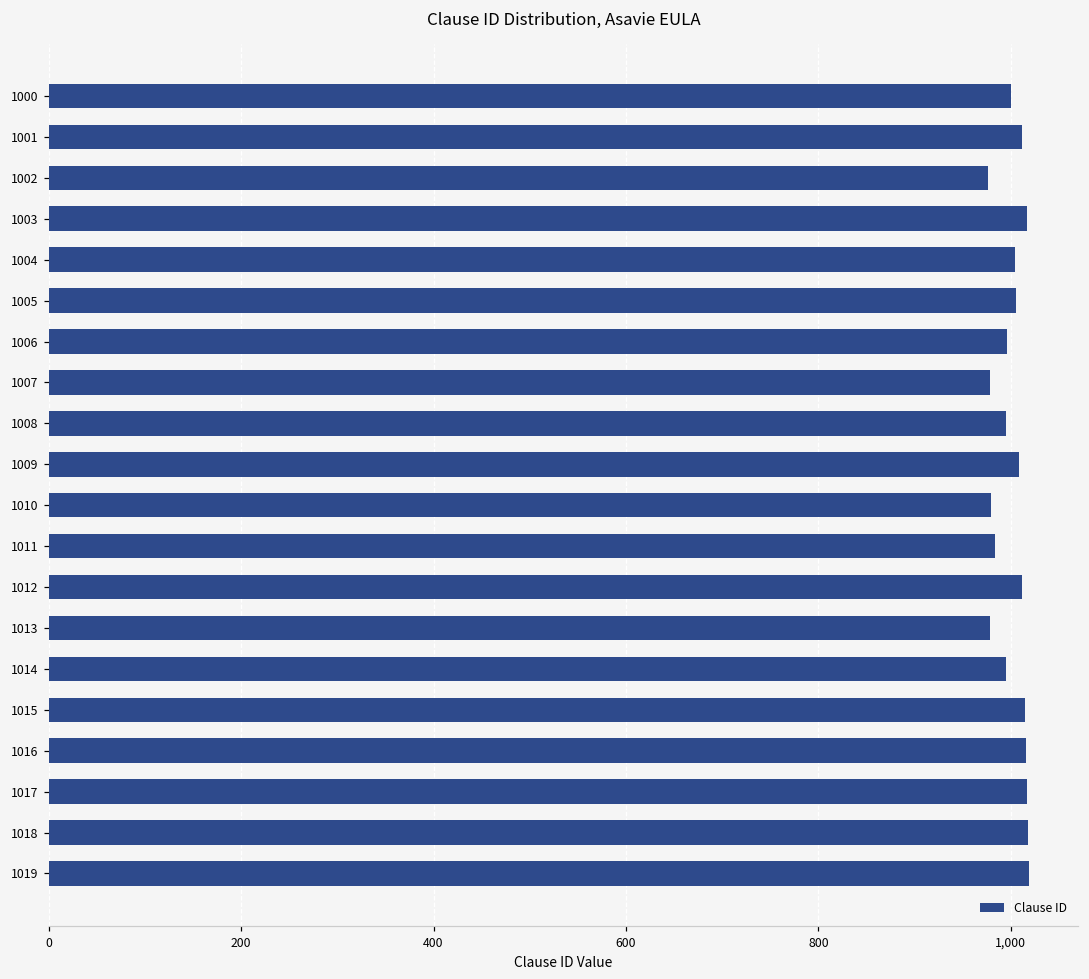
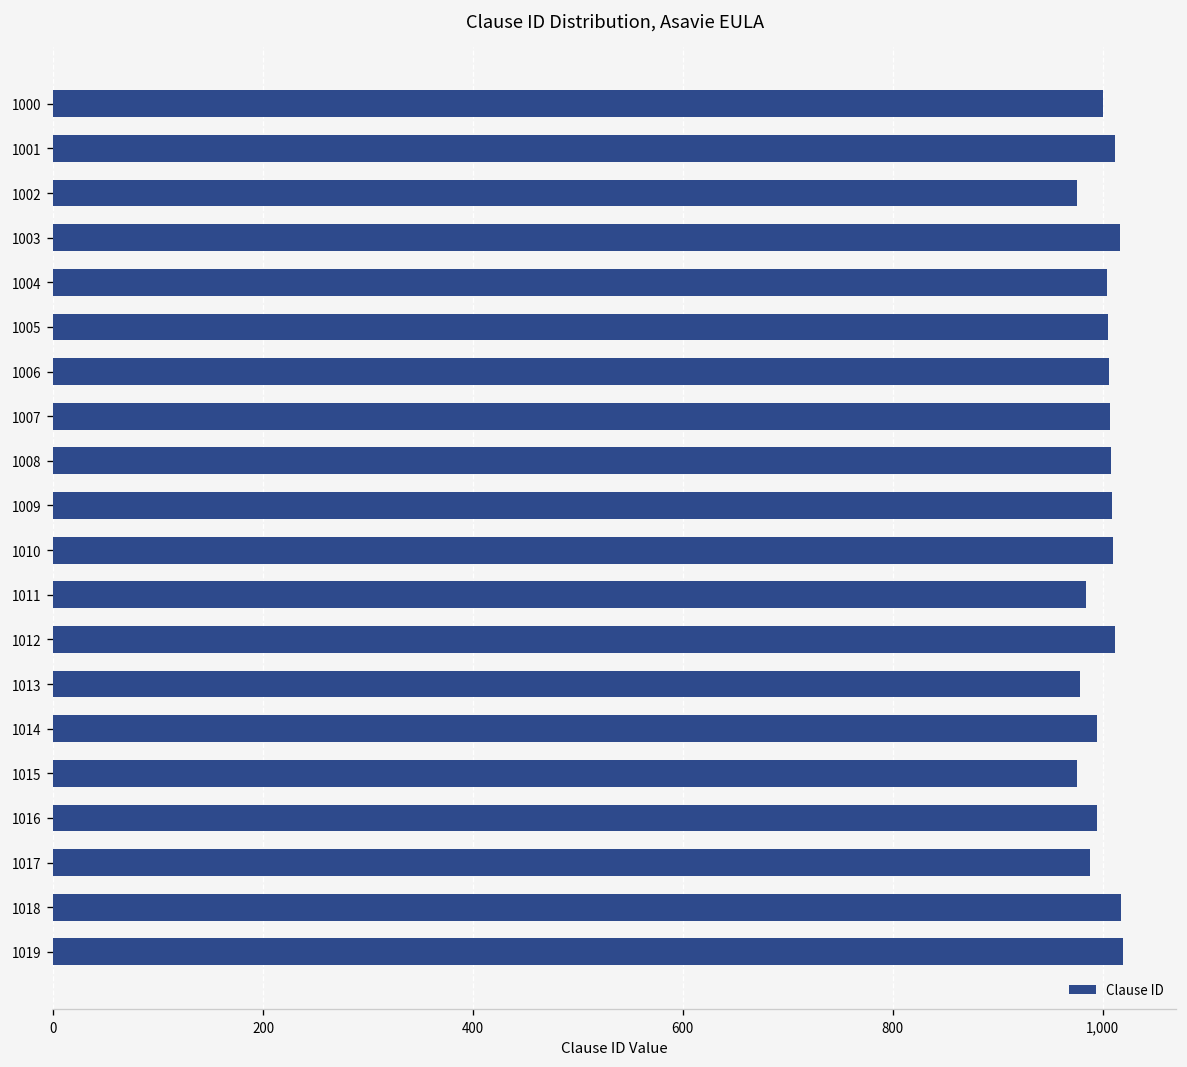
1006: 1,000 -> 1,010
1007: 980 -> 1,010
1008: 1,000 -> 1,010
1010: 980 -> 1,010
1015: 1,020 -> 980
1016: 1,020 -> 1,000
1017: 1,020 -> 990
